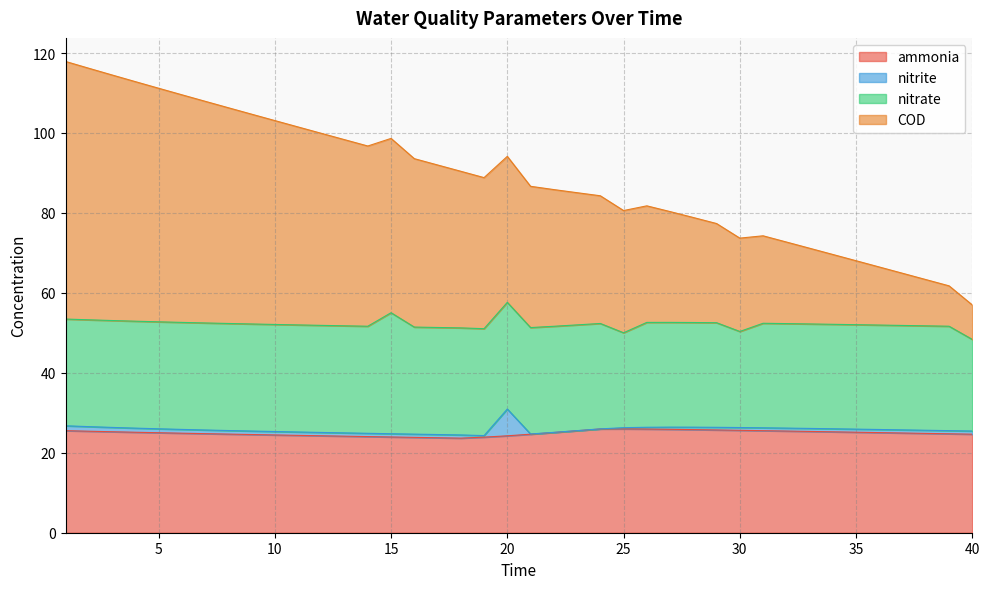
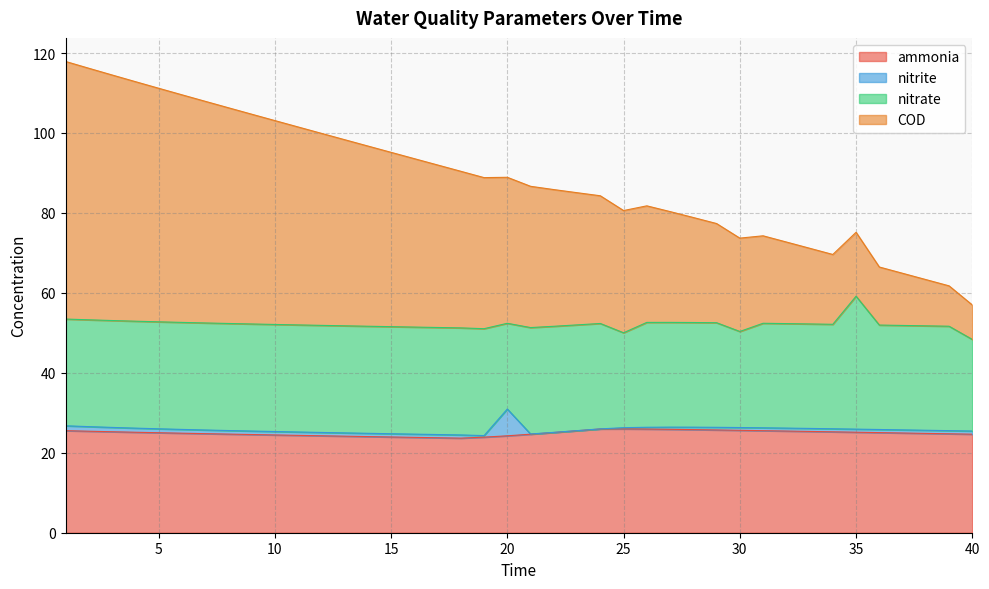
nitrate, 15: 30 -> 27
nitrate, 20: 27 -> 21
nitrate, 35: 26 -> 33
